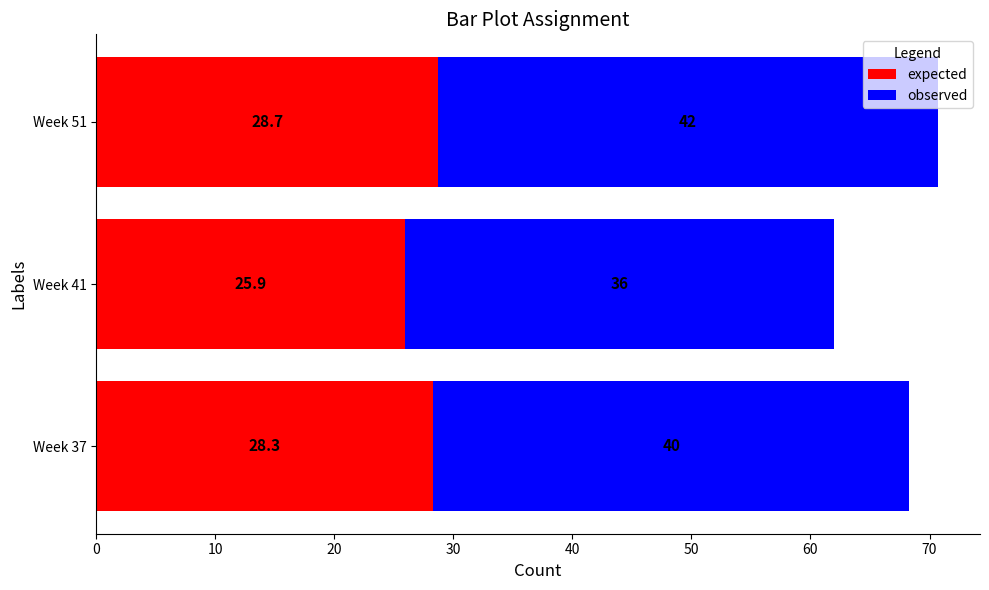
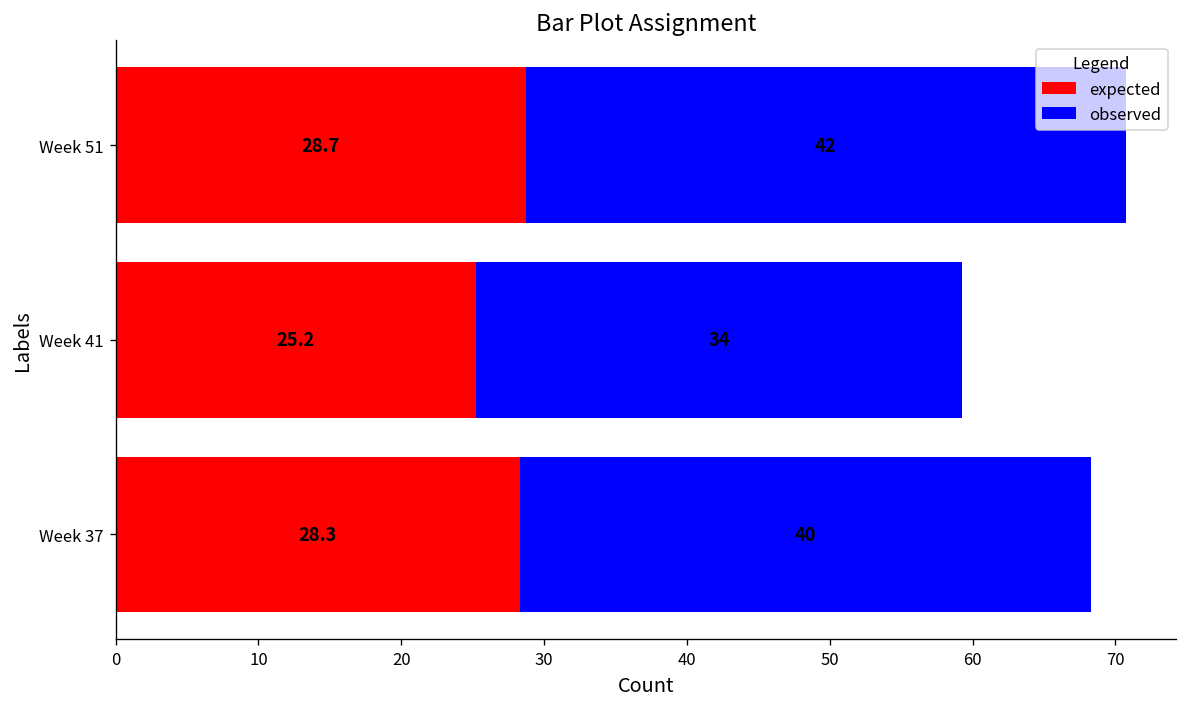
expected, Week 41: 25.9 -> 25.2
observed, Week 41: 36 -> 34
